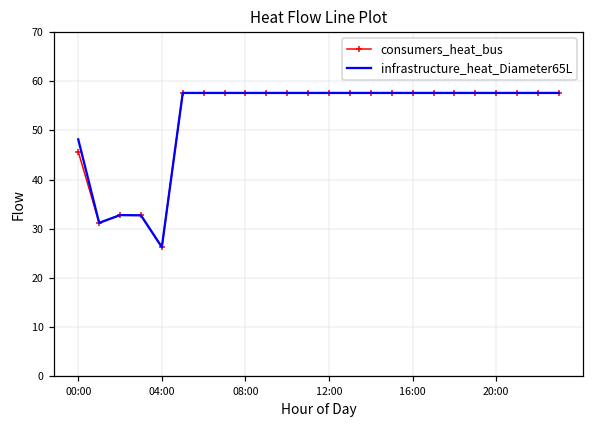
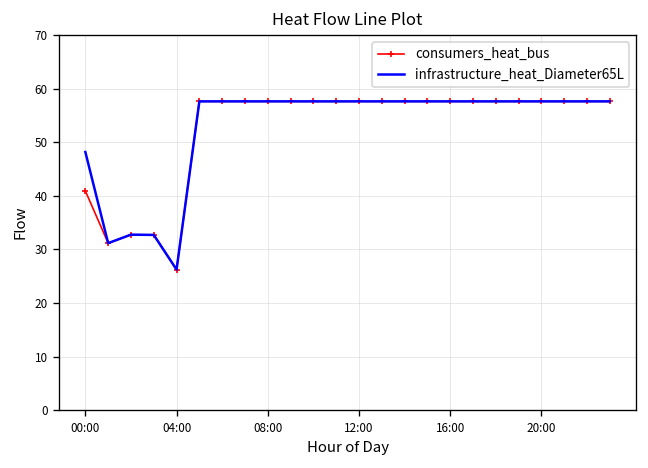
consumers_heat_bus, 00:00: 46 -> 41
